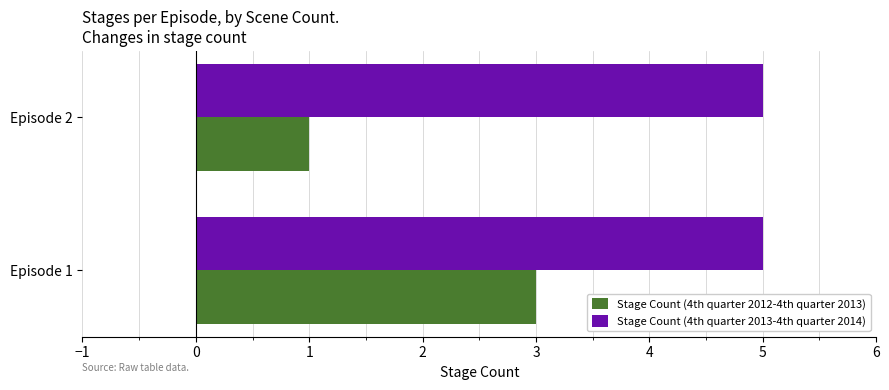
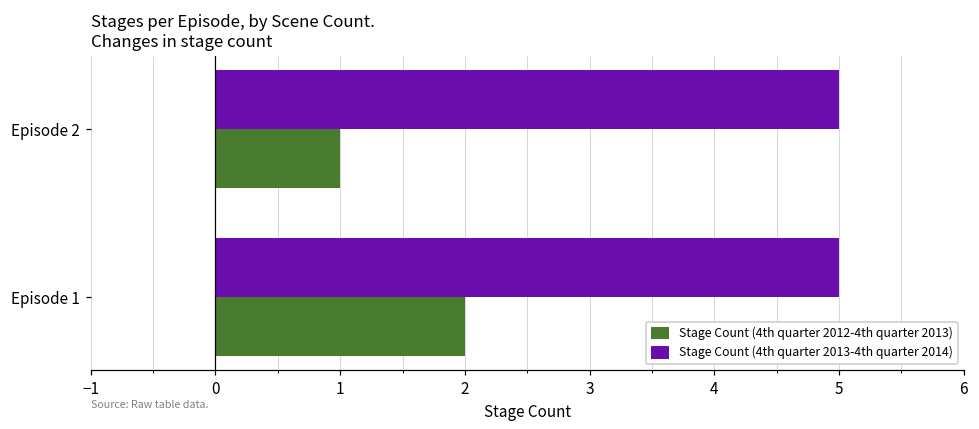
Stage Count (4th quarter 2012-4th quarter 2013), Episode 1: 3 -> 2
